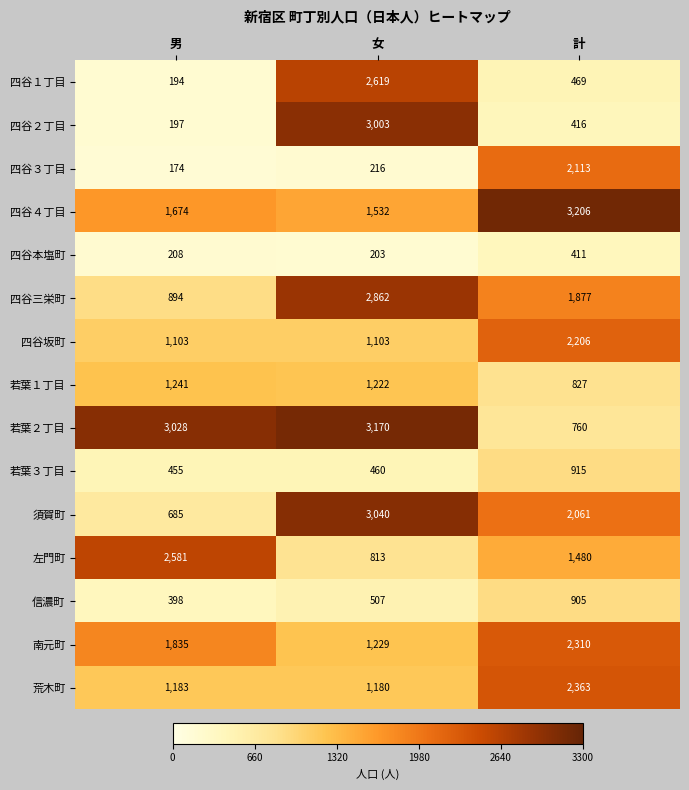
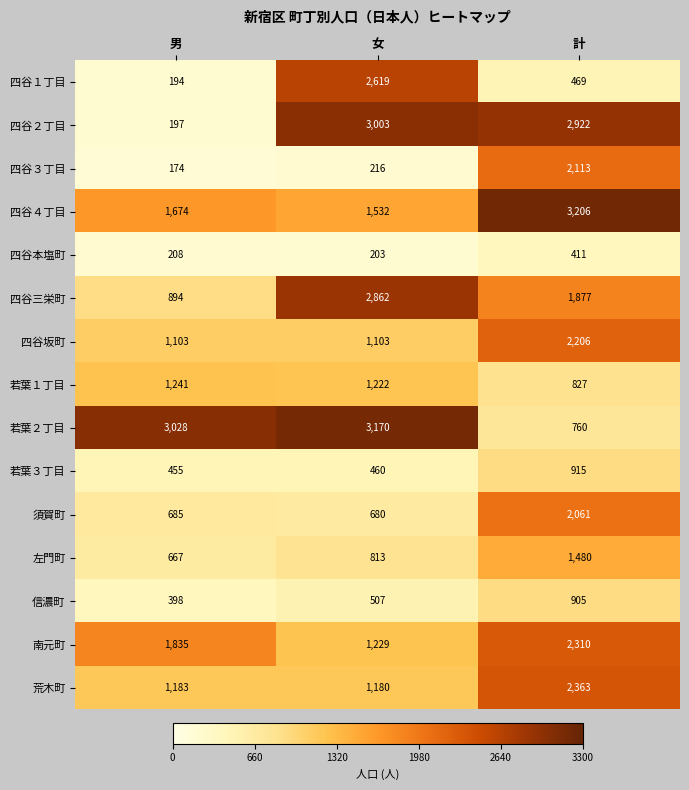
四谷２丁目, 計: 416 -> 2,922
須賀町, 女: 3,040 -> 680
左門町, 男: 2,581 -> 667
